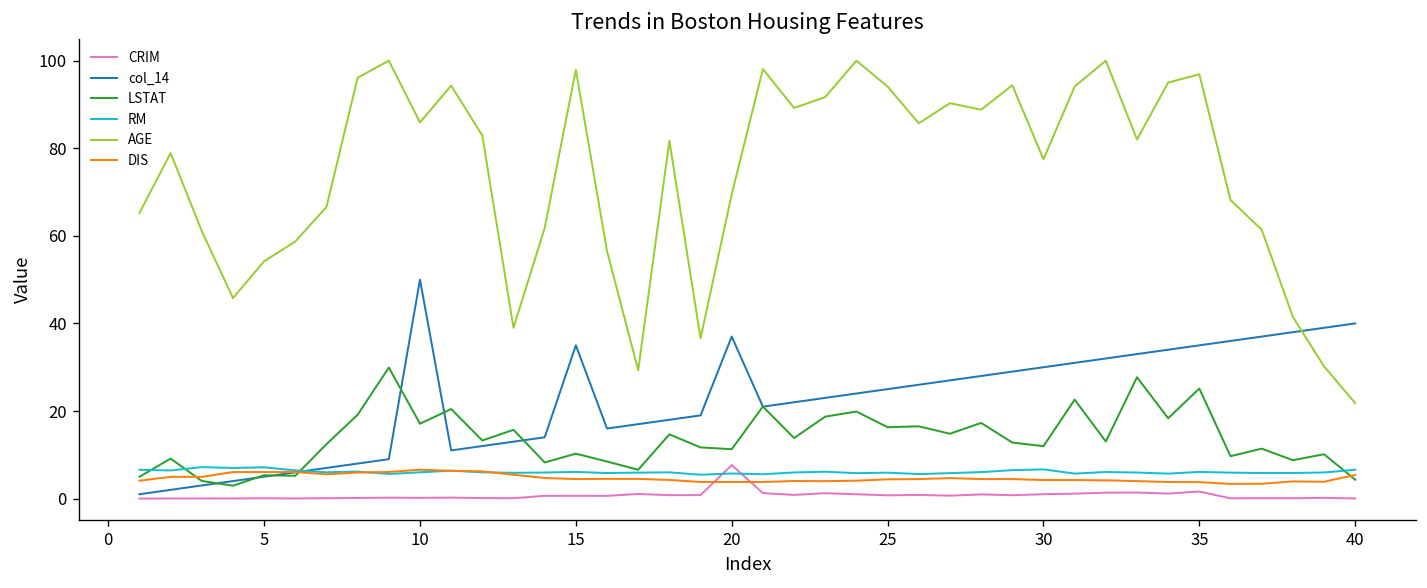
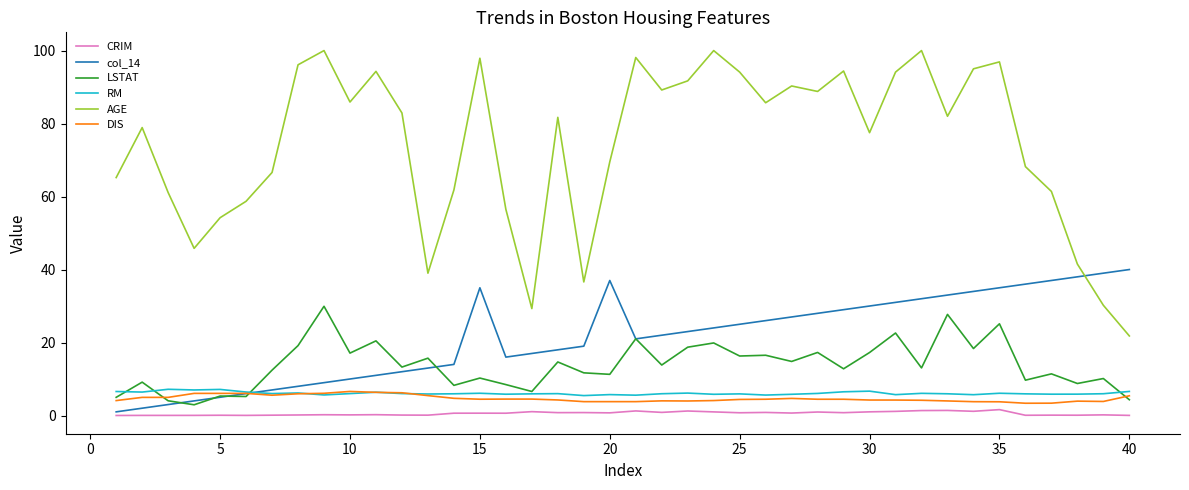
col_14, 10: 50 -> 10
CRIM, 20: 8 -> 1
LSTAT, 30: 12 -> 17
